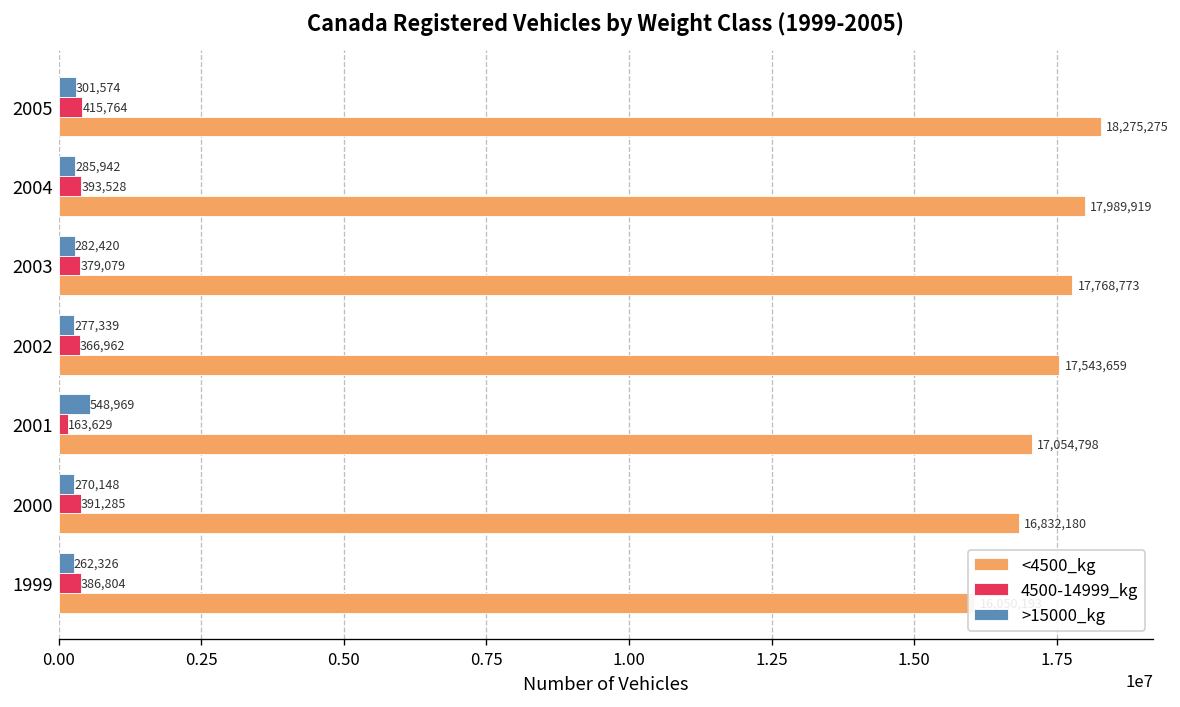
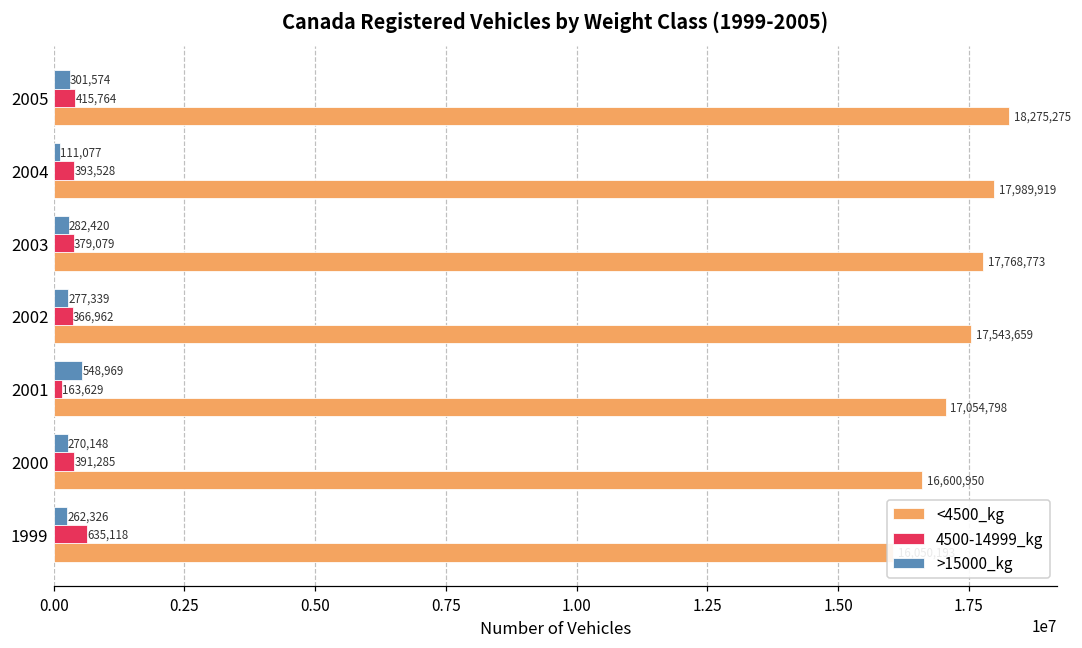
>15000_kg, 2004: 285,942 -> 111,077
<4500_kg, 2000: 16,832,180 -> 16,600,950
4500-14999_kg, 1999: 386,804 -> 635,118
